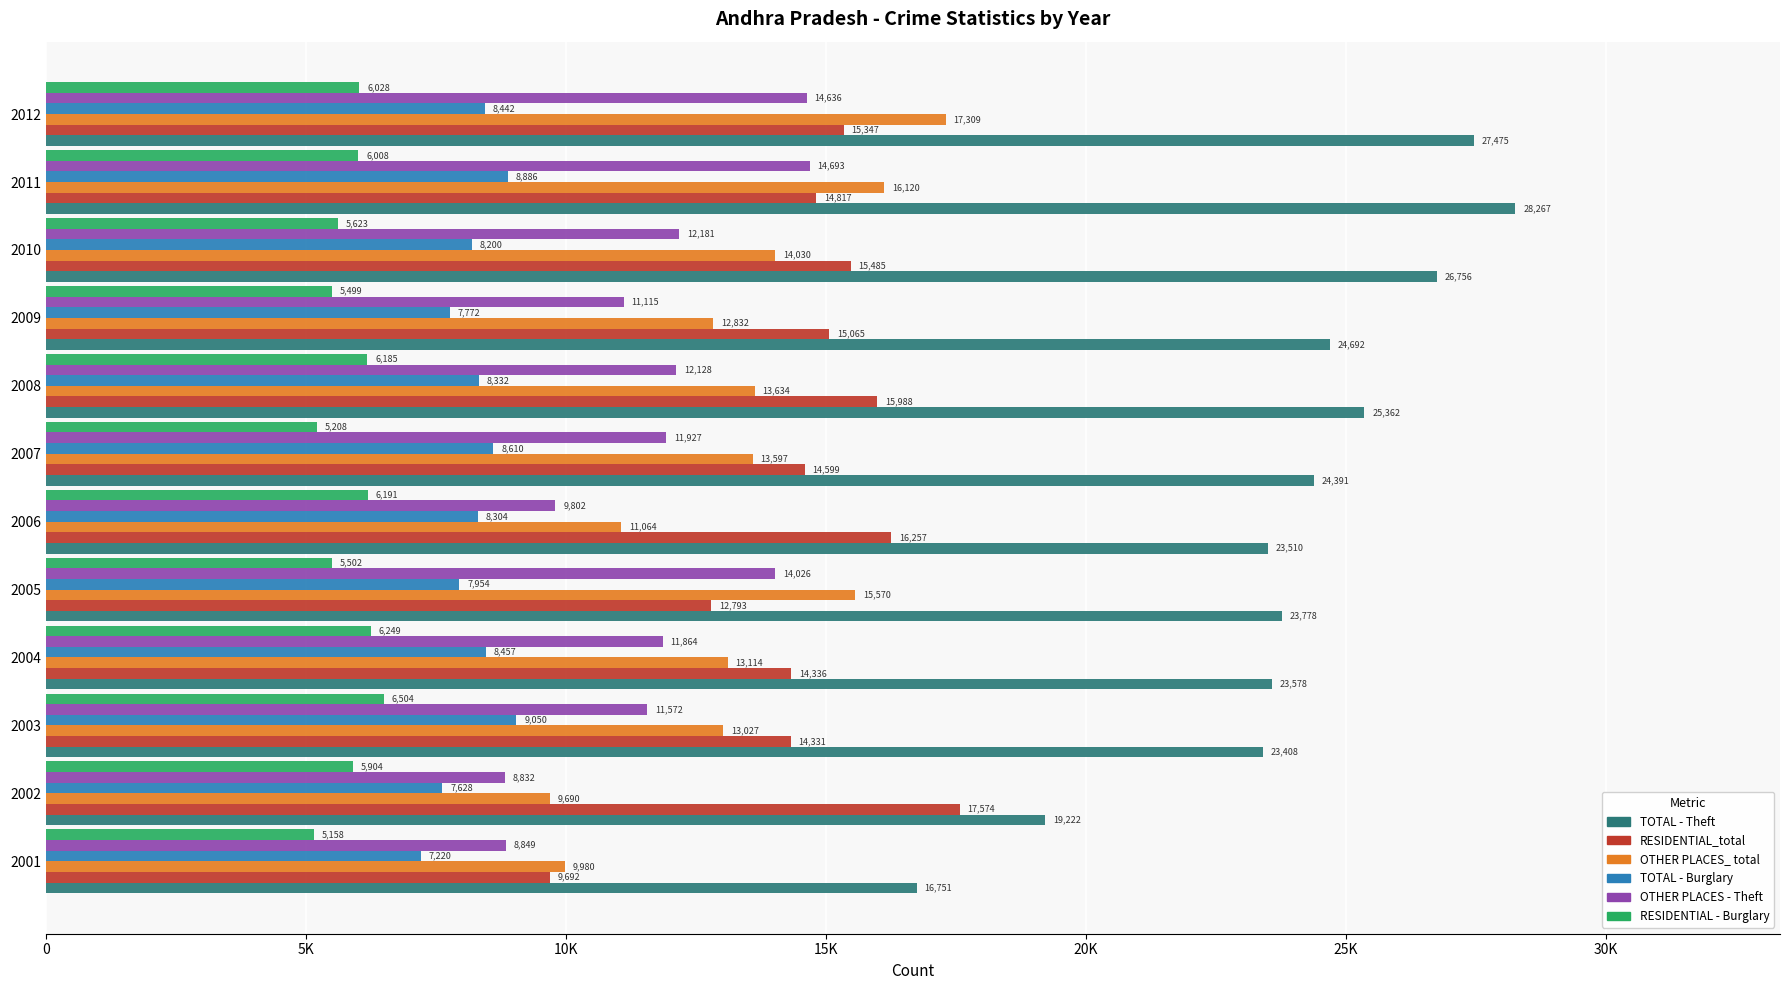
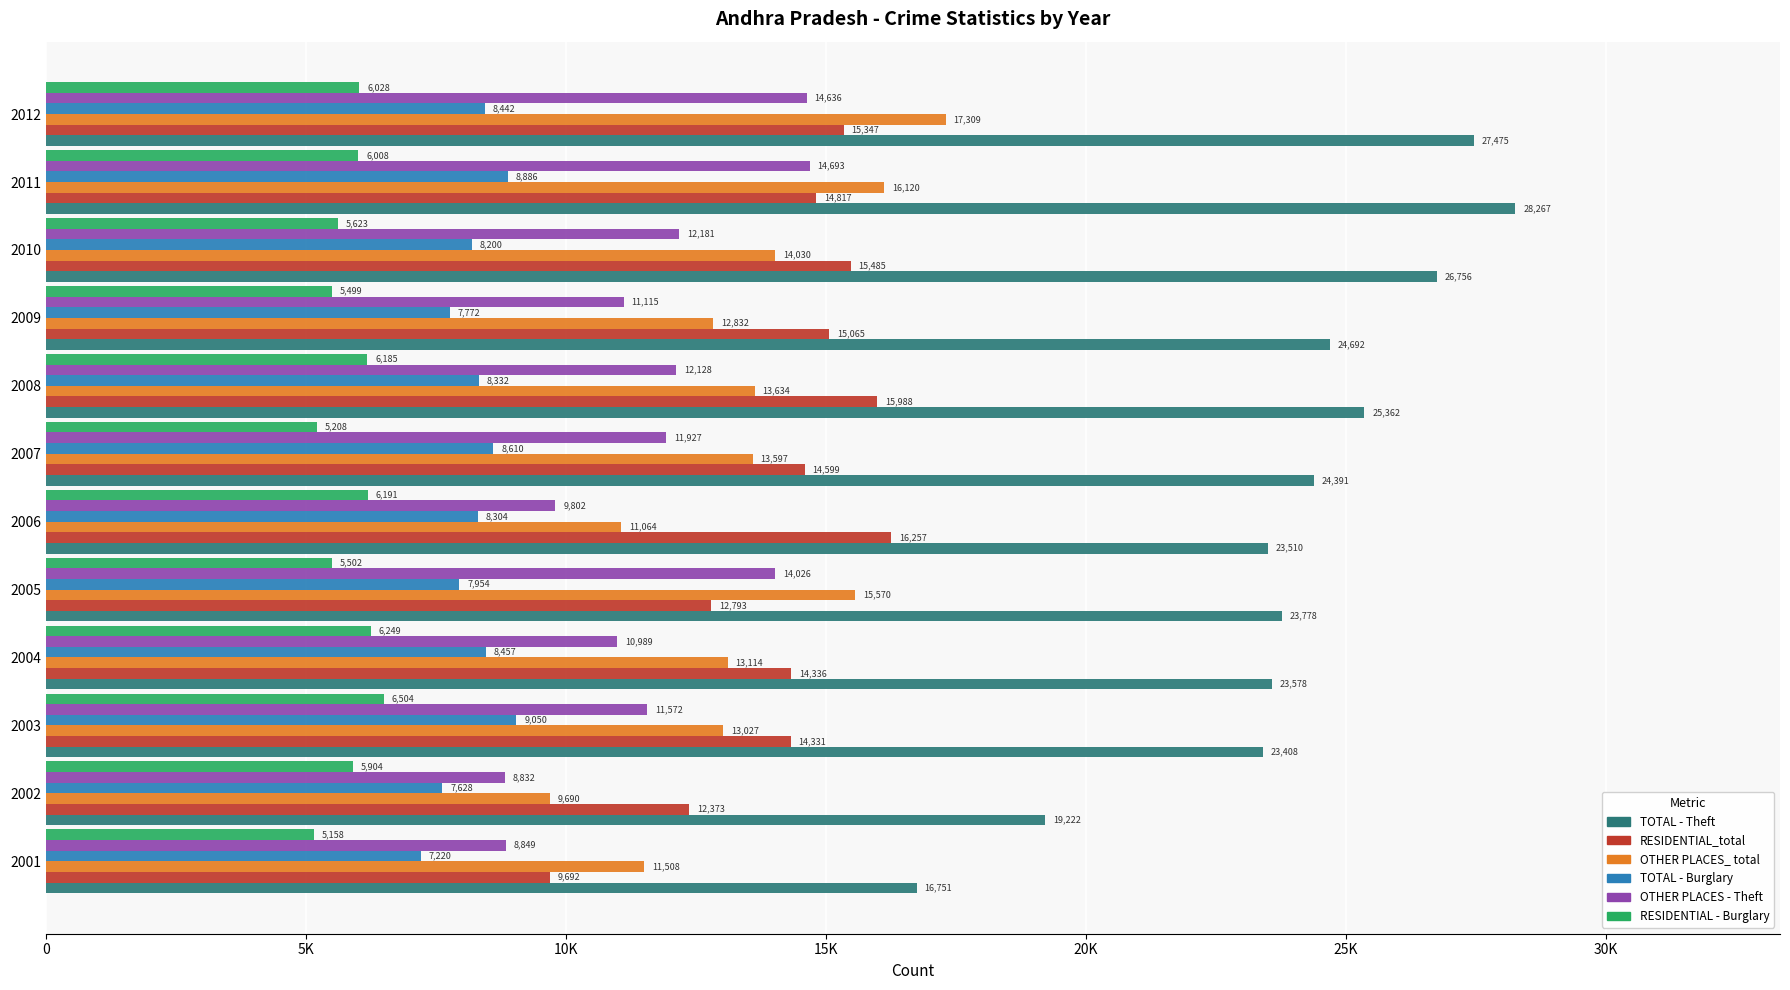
OTHER PLACES - Theft, 2004: 11,864 -> 10,989
RESIDENTIAL_total, 2002: 17,574 -> 12,373
OTHER PLACES_ total, 2001: 9,980 -> 11,508
